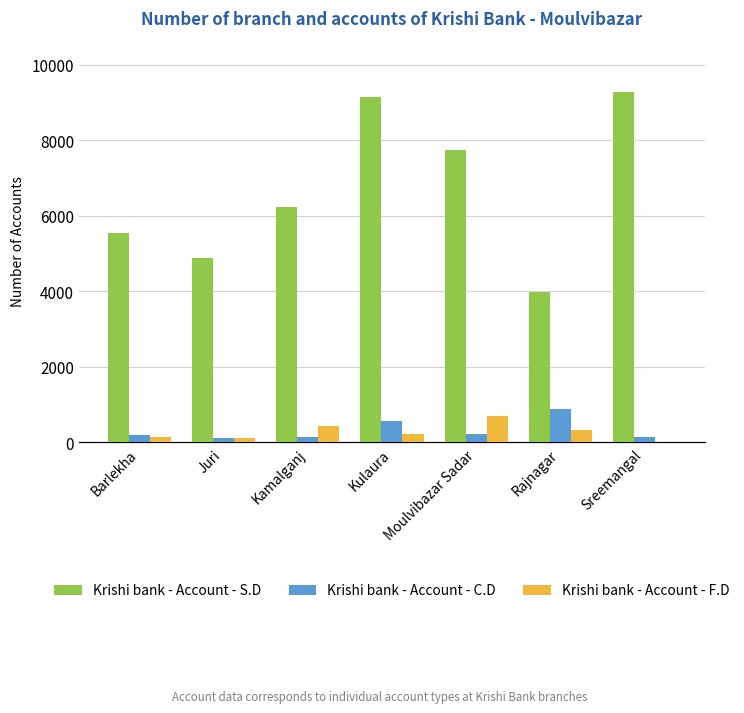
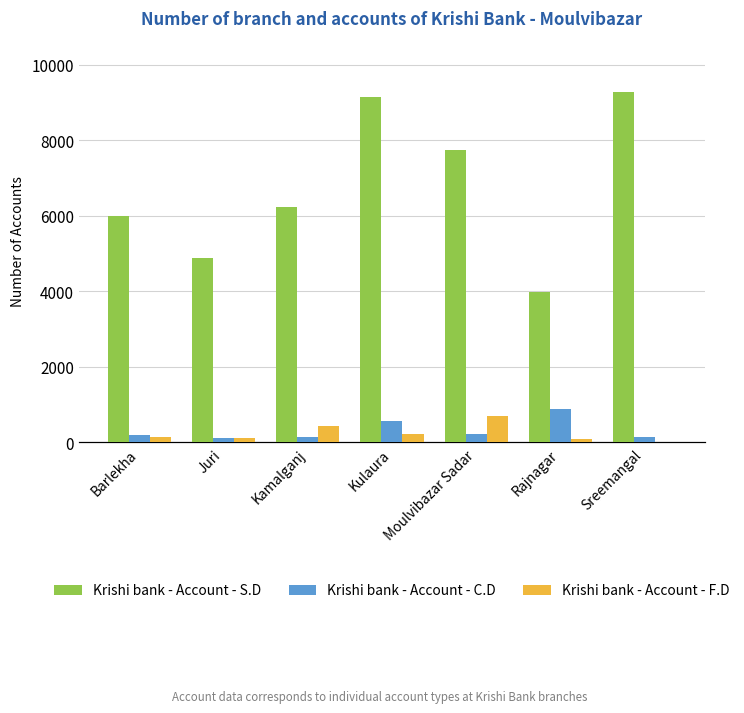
Krishi bank - Account - S.D, Barlekha: 5500 -> 6000
Krishi bank - Account - F.D, Rajnagar: 300 -> 100
